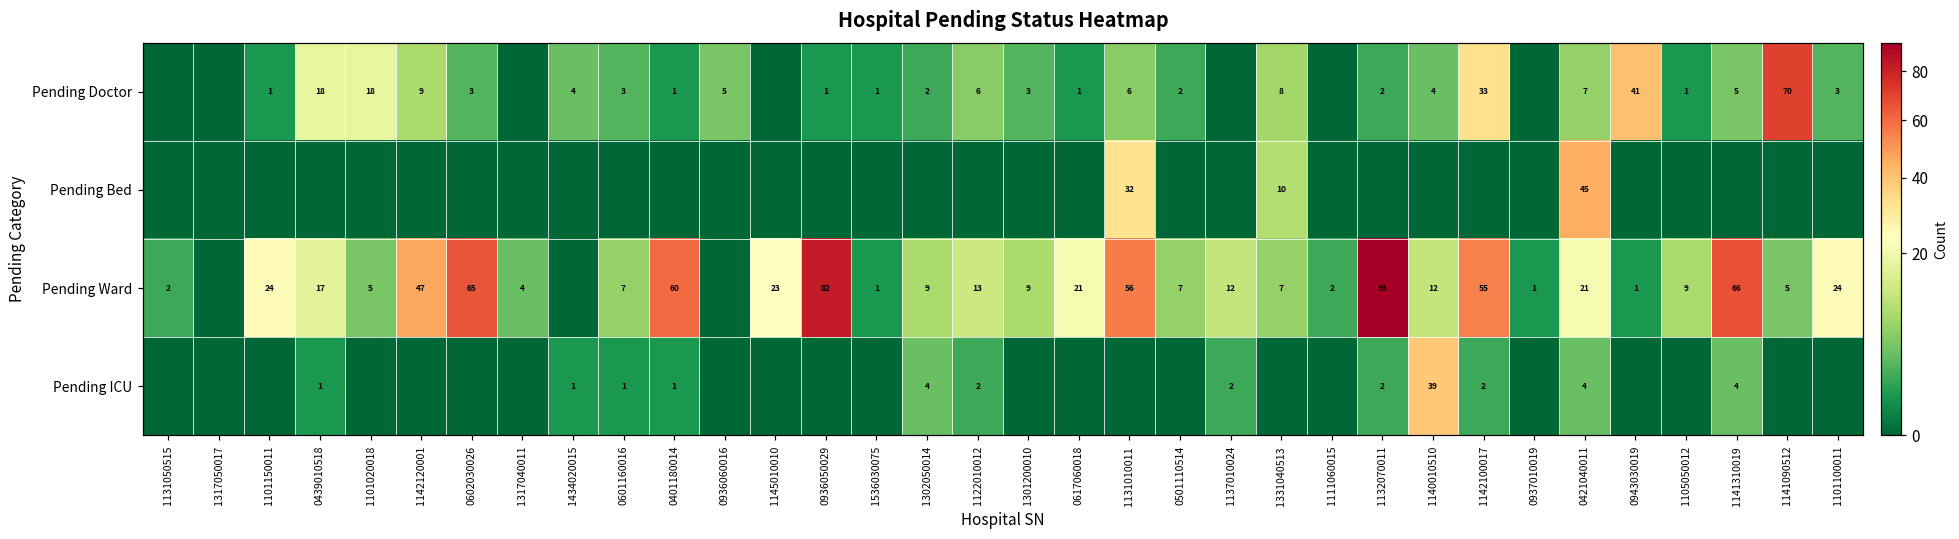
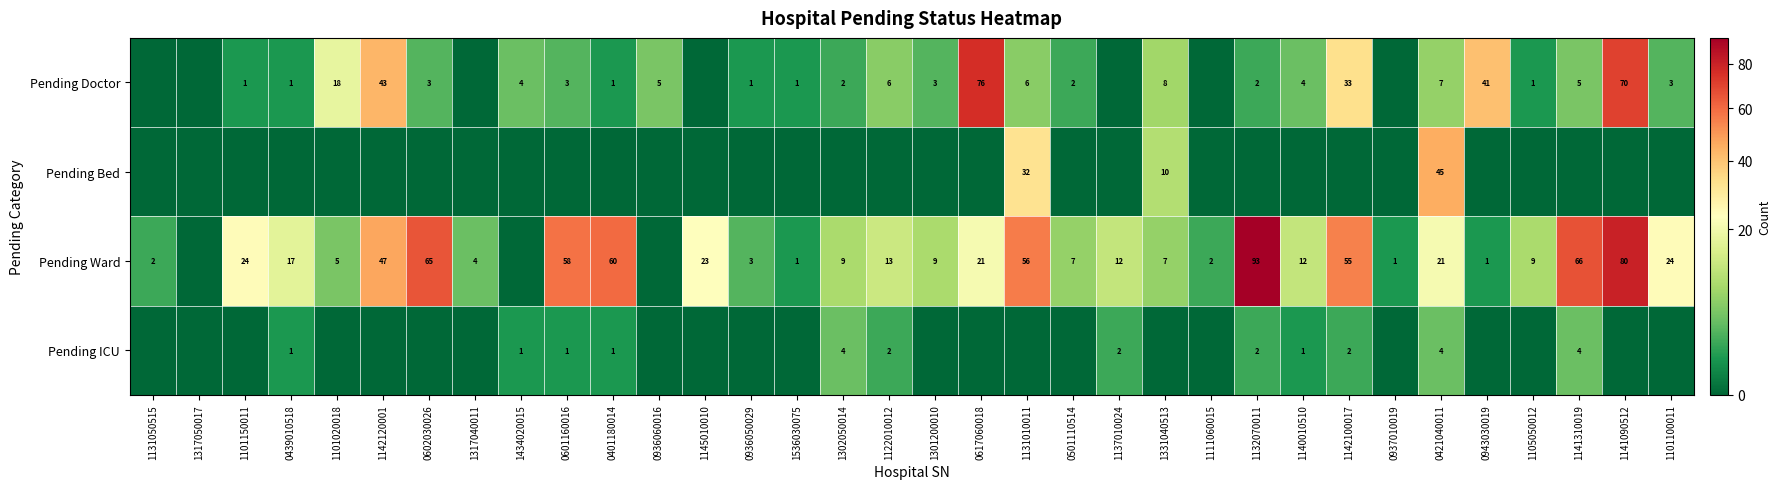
Pending Doctor, 0439010518: 18 -> 1
Pending Doctor, 1142120001: 9 -> 43
Pending Doctor, 0617060018: 1 -> 76
Pending Ward, 0601160016: 7 -> 58
Pending Ward, 0936050029: 82 -> 3
Pending Ward, 1141090512: 5 -> 80
Pending ICU, 1140010510: 39 -> 1
